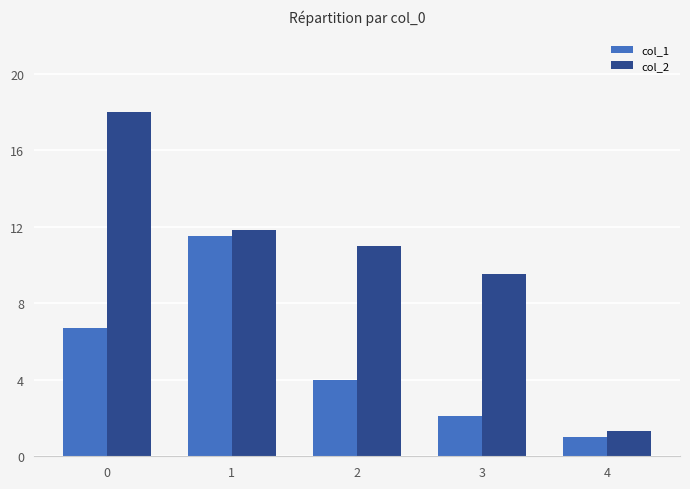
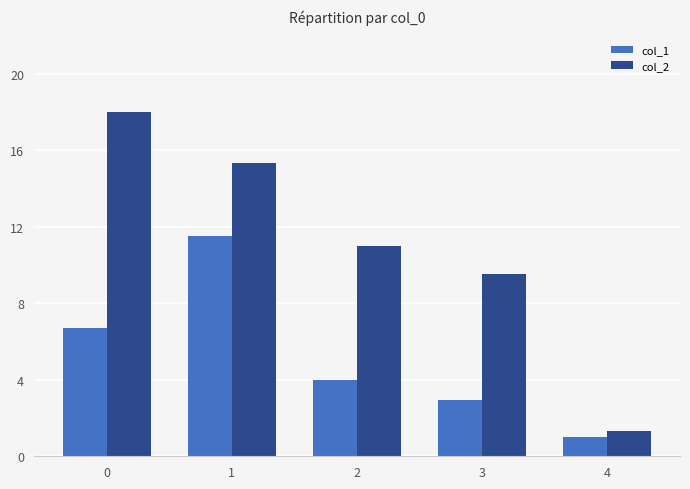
col_2, 1: 11.8 -> 15.3
col_1, 3: 2.1 -> 3.0
